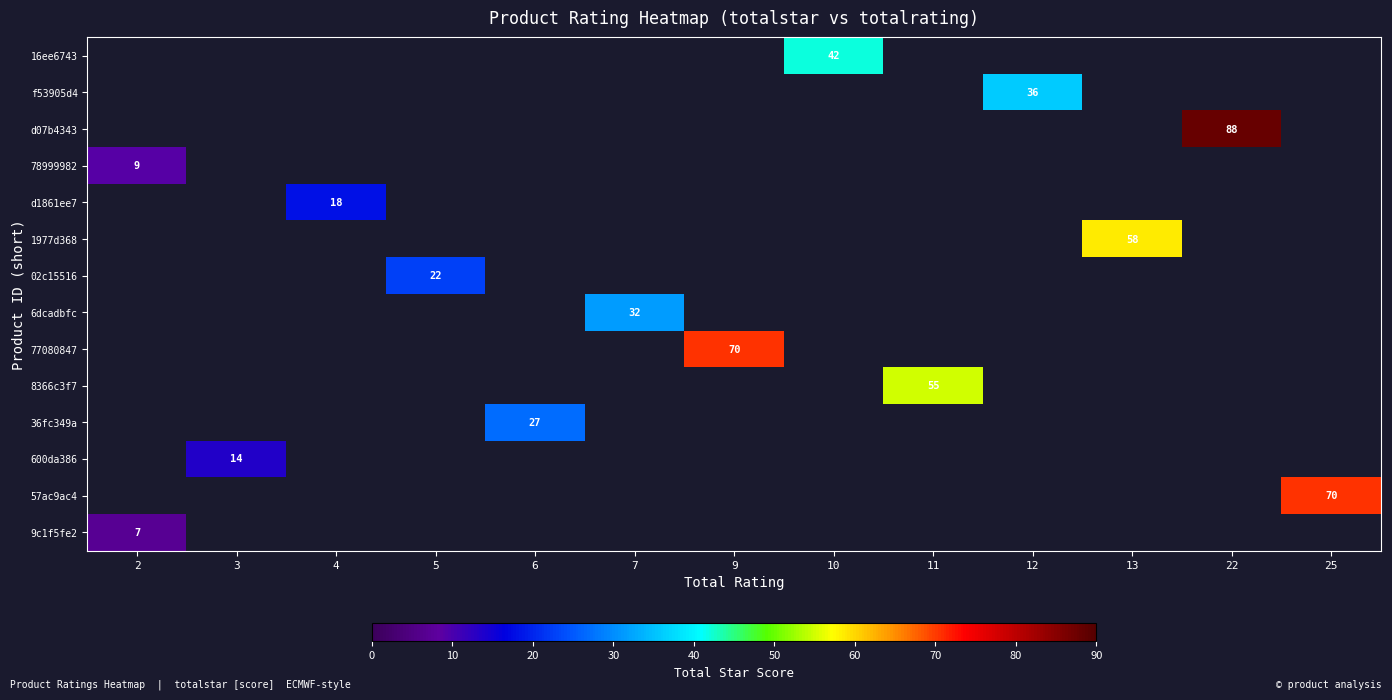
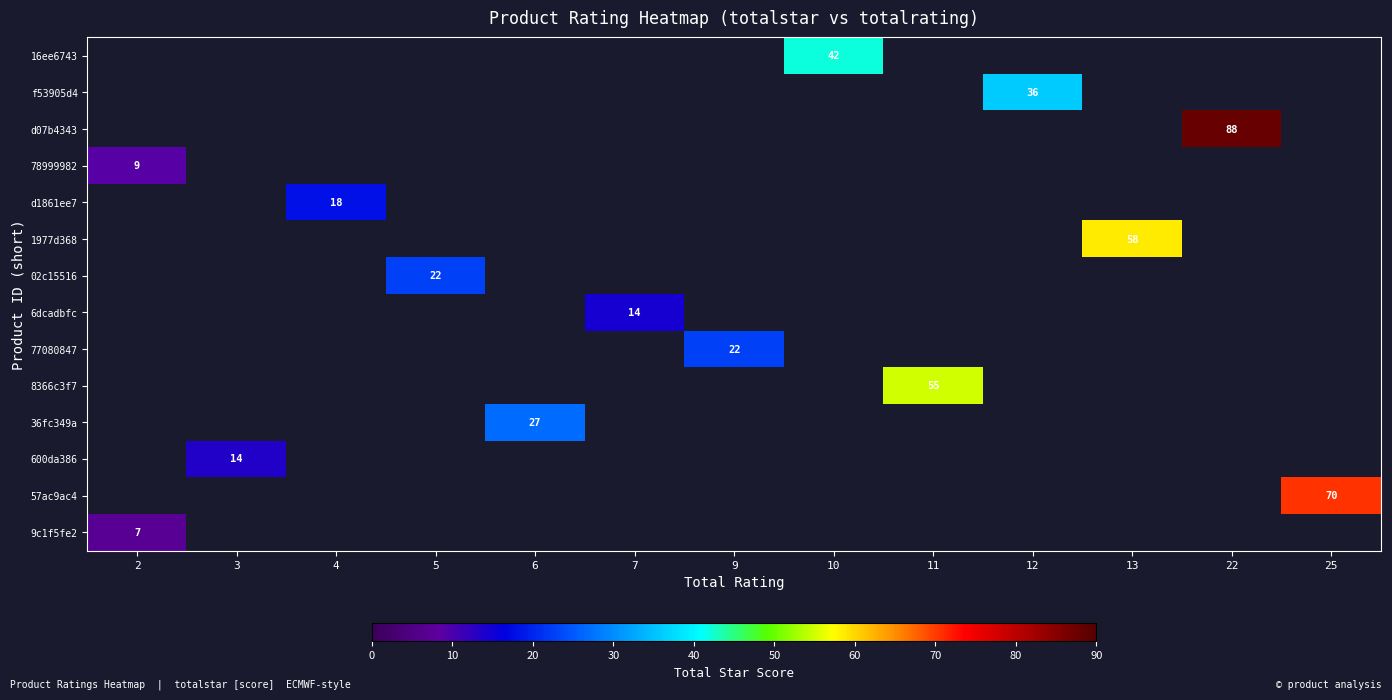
6dcadbfc, 7: 32 -> 14
77080847, 9: 70 -> 22
